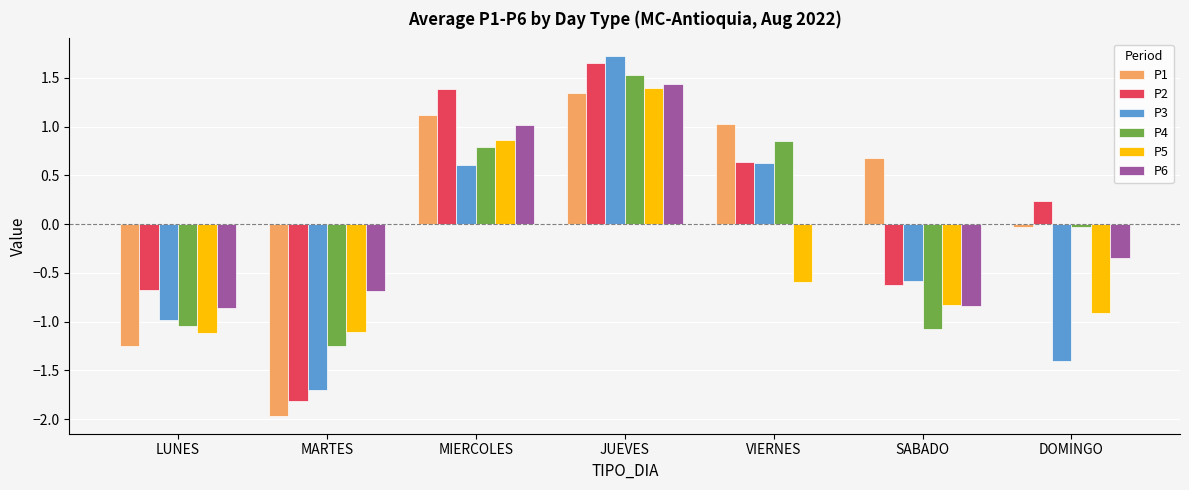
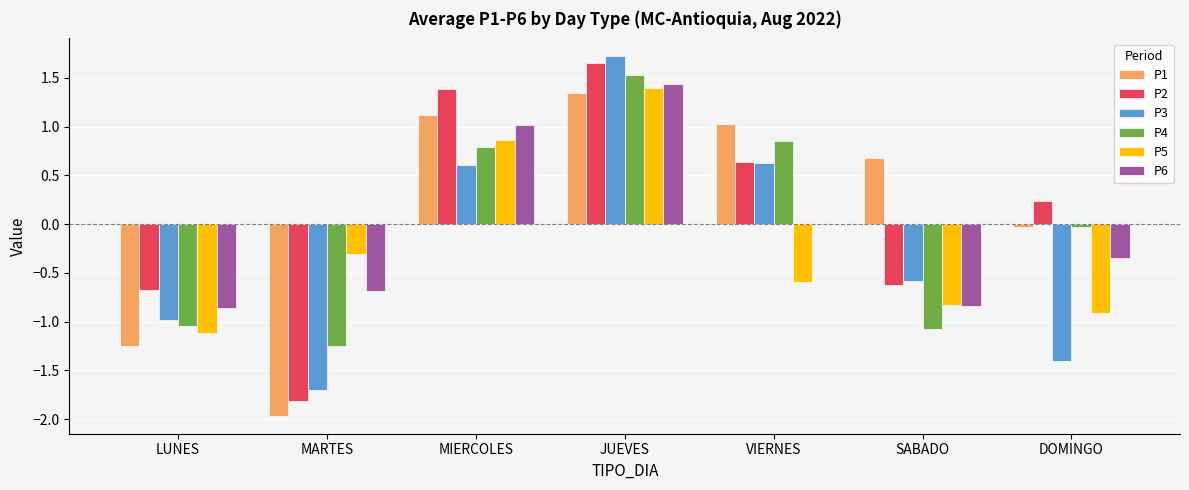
P5, MARTES: -1.1 -> -0.3
